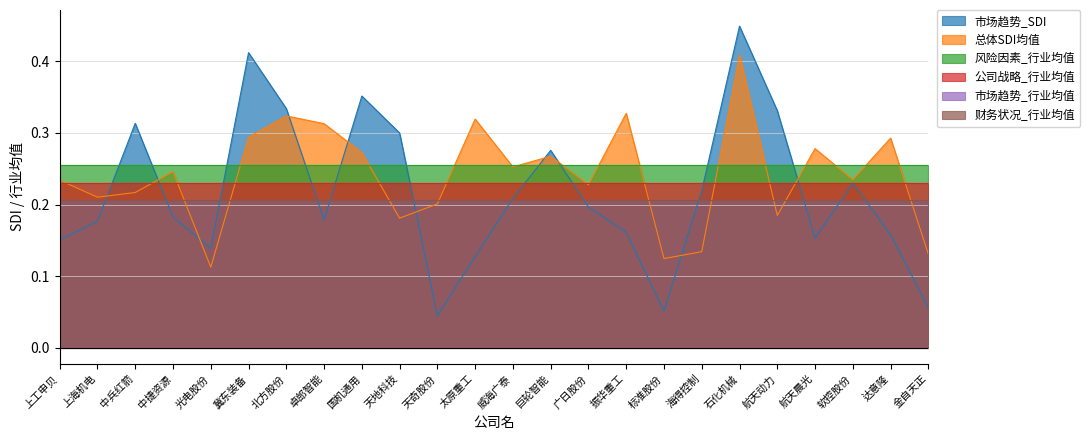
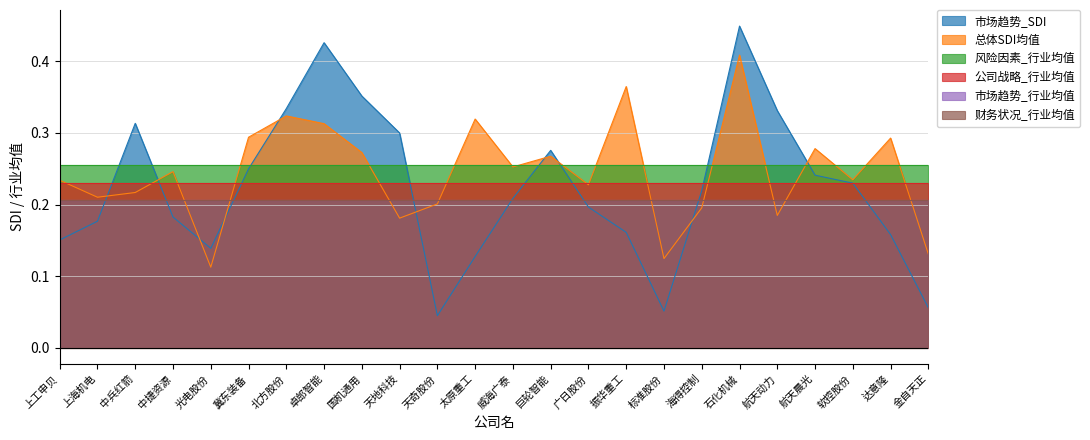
市场趋势_SDI, 冀东装备: 0.41 -> 0.25
市场趋势_SDI, 卓郎智能: 0.18 -> 0.43
总体SDI均值, 振华重工: 0.33 -> 0.36
总体SDI均值, 海得控制: 0.13 -> 0.20
市场趋势_SDI, 航天晨光: 0.15 -> 0.24
